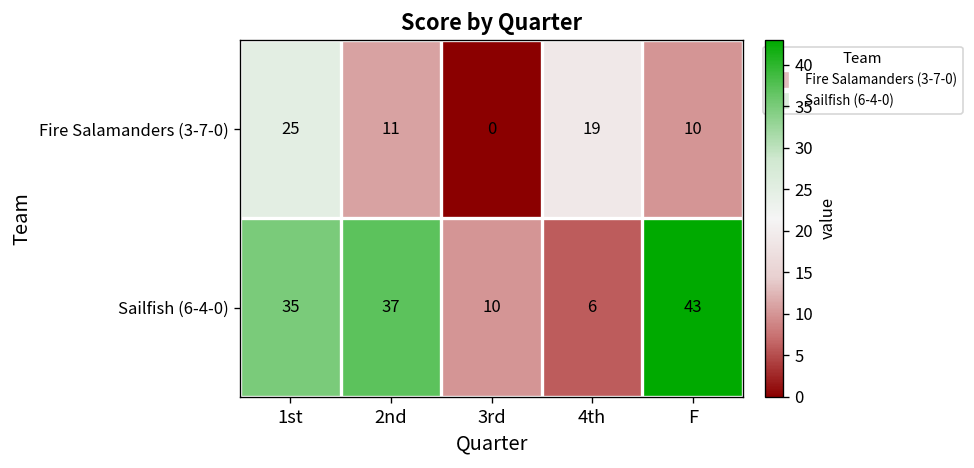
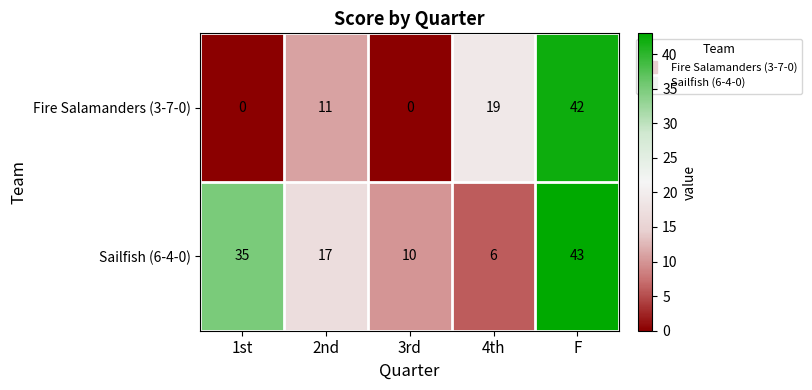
Fire Salamanders (3-7-0), 1st: 25 -> 0
Fire Salamanders (3-7-0), F: 10 -> 42
Sailfish (6-4-0), 2nd: 37 -> 17
